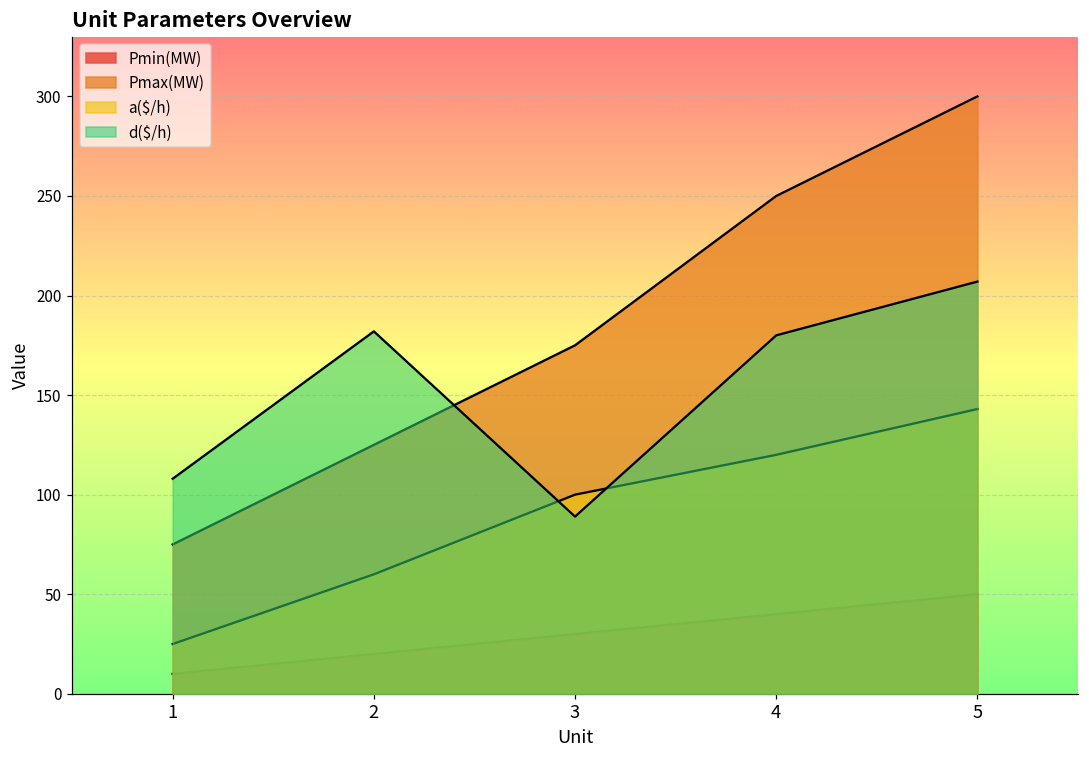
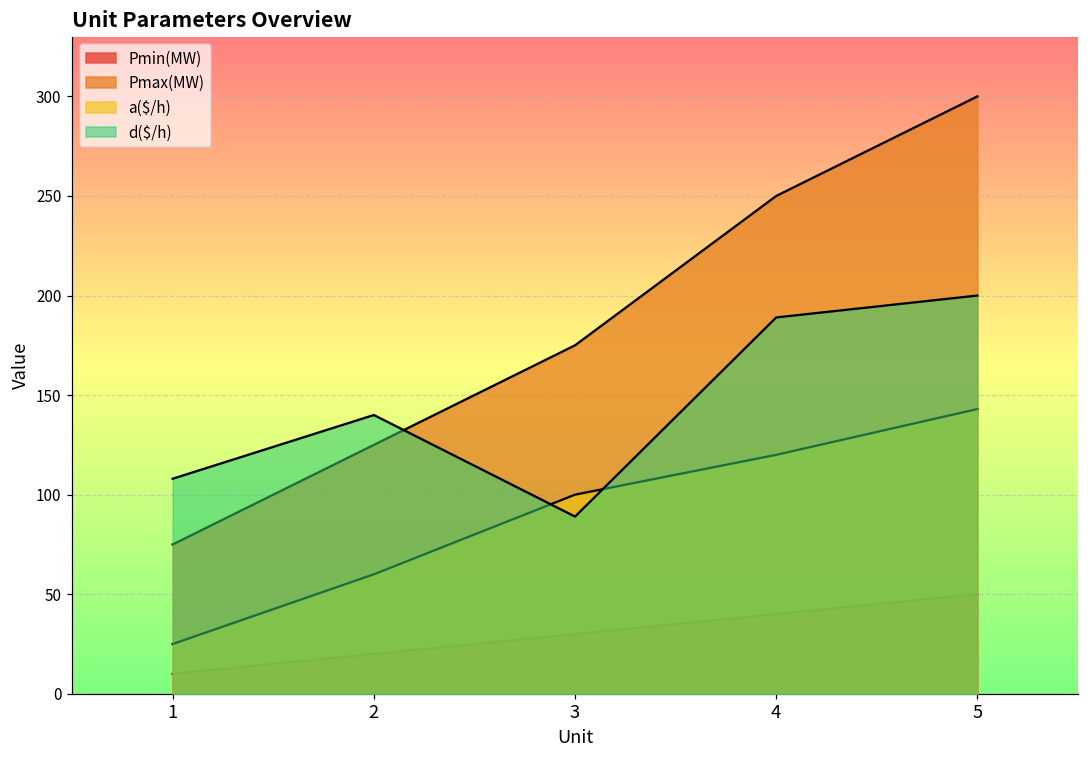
d($/h), 2: 182 -> 140
d($/h), 4: 180 -> 189
d($/h), 5: 207 -> 200
